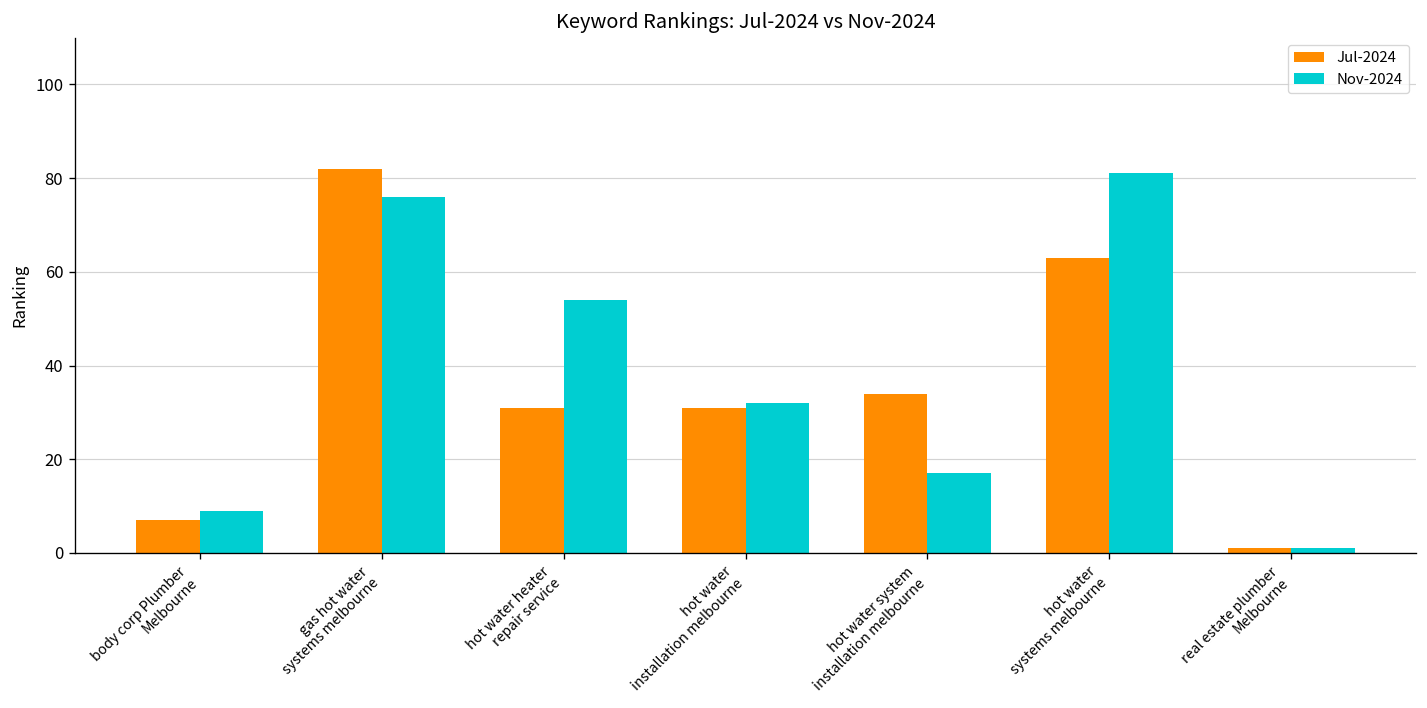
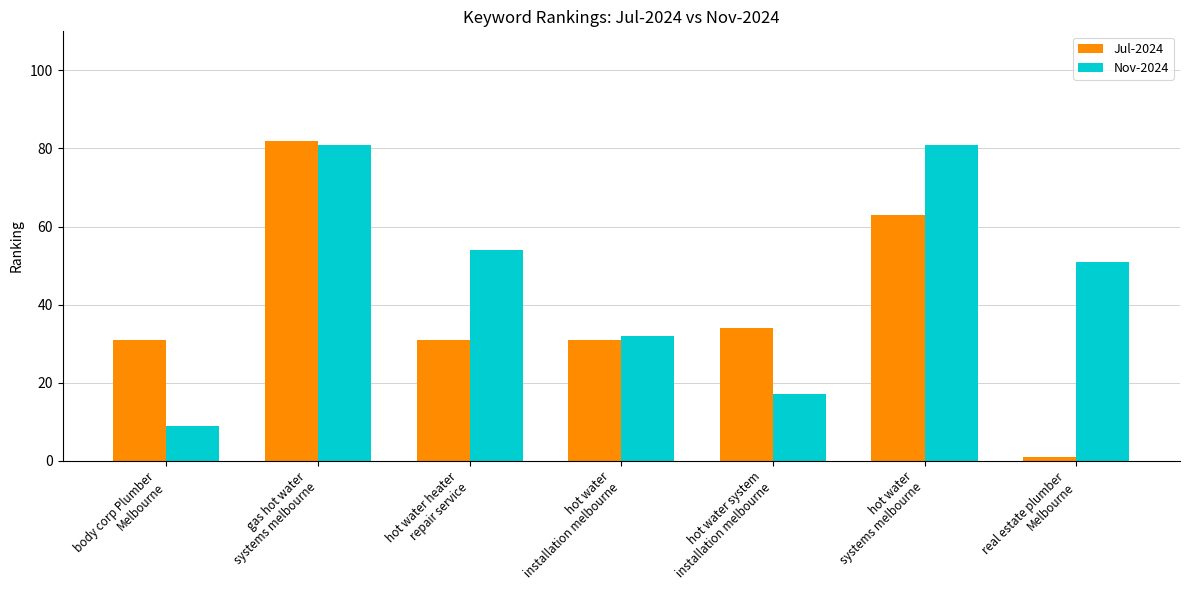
Jul-2024, body corp Plumber Melbourne: 7 -> 31
Nov-2024, gas hot water systems melbourne: 76 -> 81
Nov-2024, real estate plumber Melbourne: 1 -> 51
